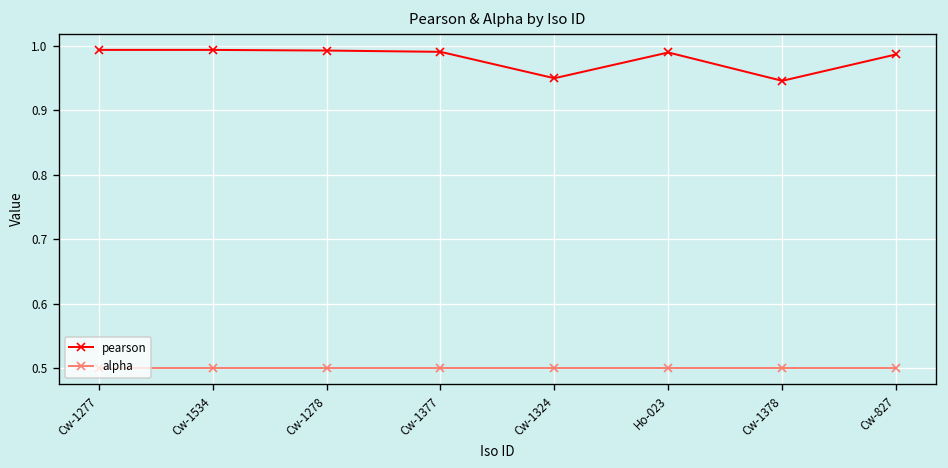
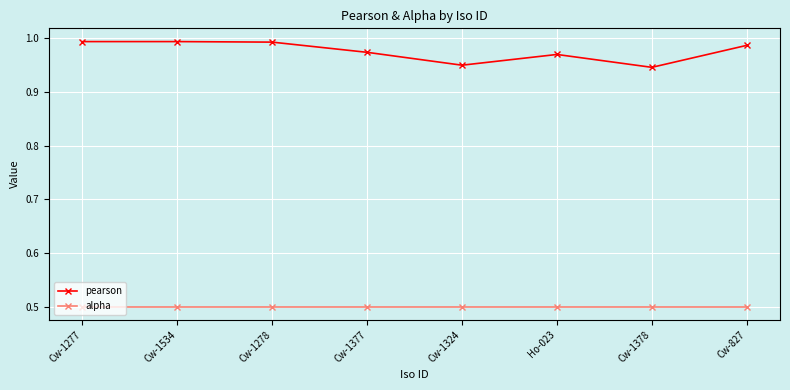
pearson, Cw-1377: 0.99 -> 0.97
pearson, Ho-023: 0.99 -> 0.97
